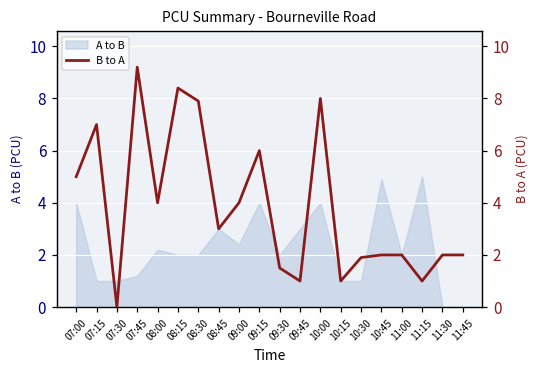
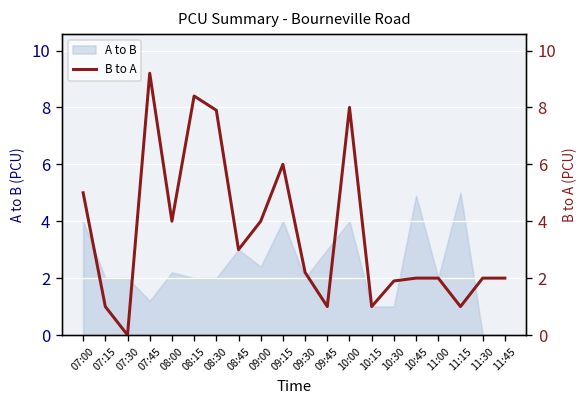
A to B, 07:15: 1 -> 2
A to B, 07:30: 1 -> 2
B to A, 07:15: 7 -> 1
B to A, 09:30: 1.5 -> 2.2
